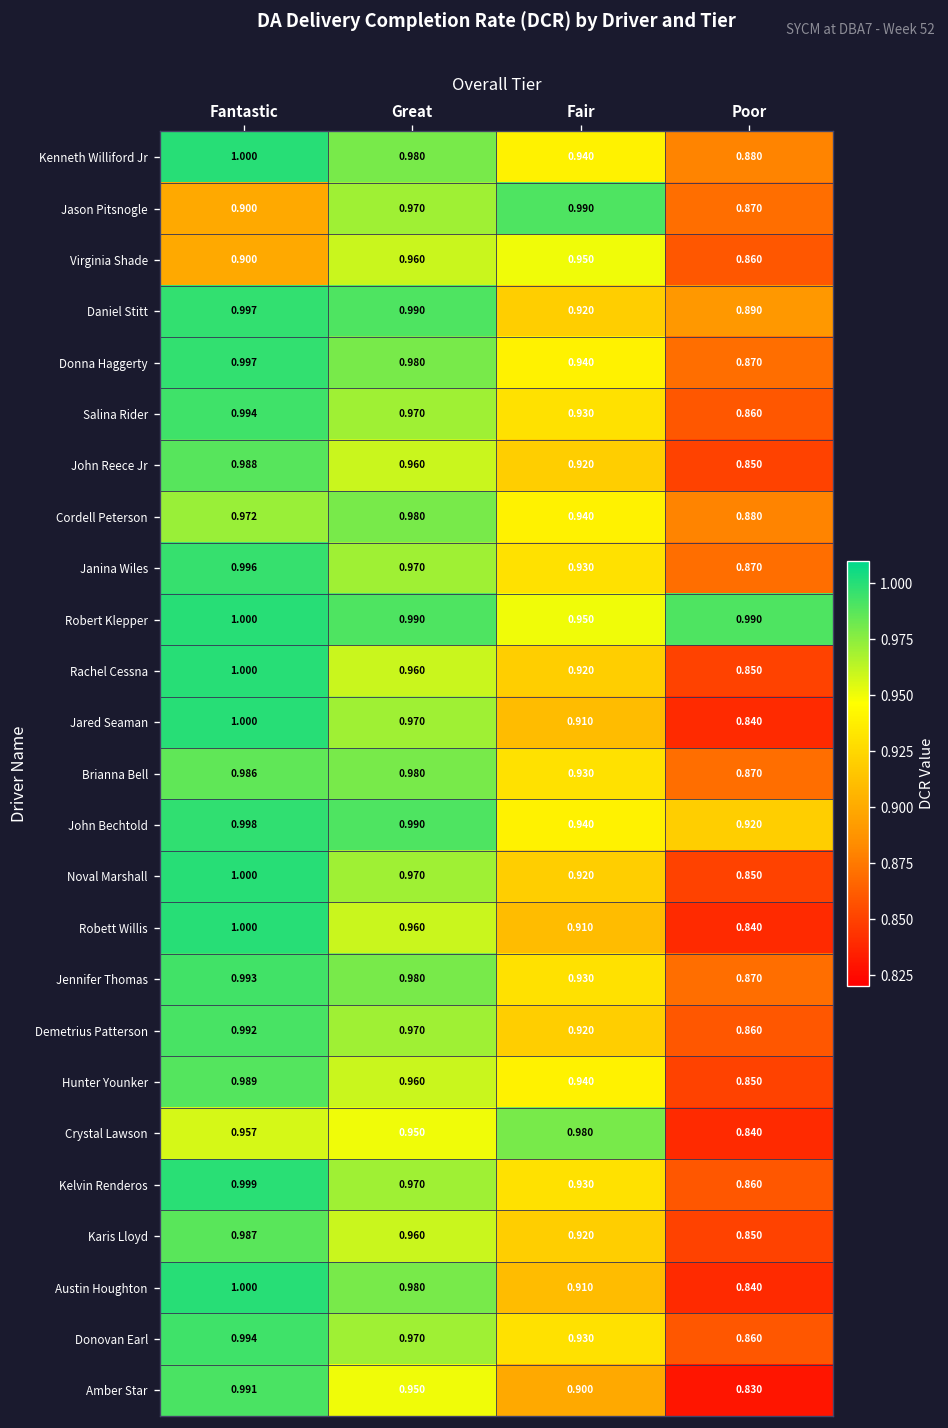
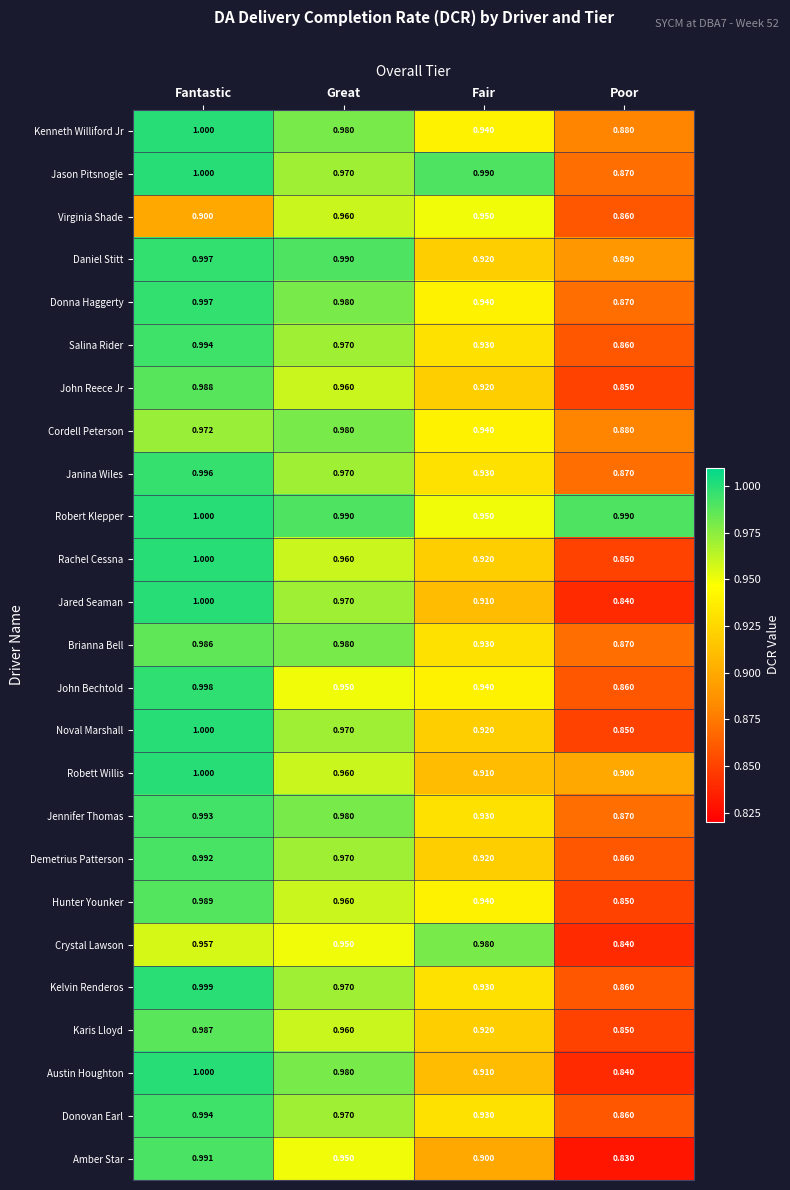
Jason Pitsnogle, Fantastic: 0.900 -> 1.000
John Bechtold, Great: 0.990 -> 0.950
John Bechtold, Poor: 0.920 -> 0.860
Robett Willis, Poor: 0.840 -> 0.900
